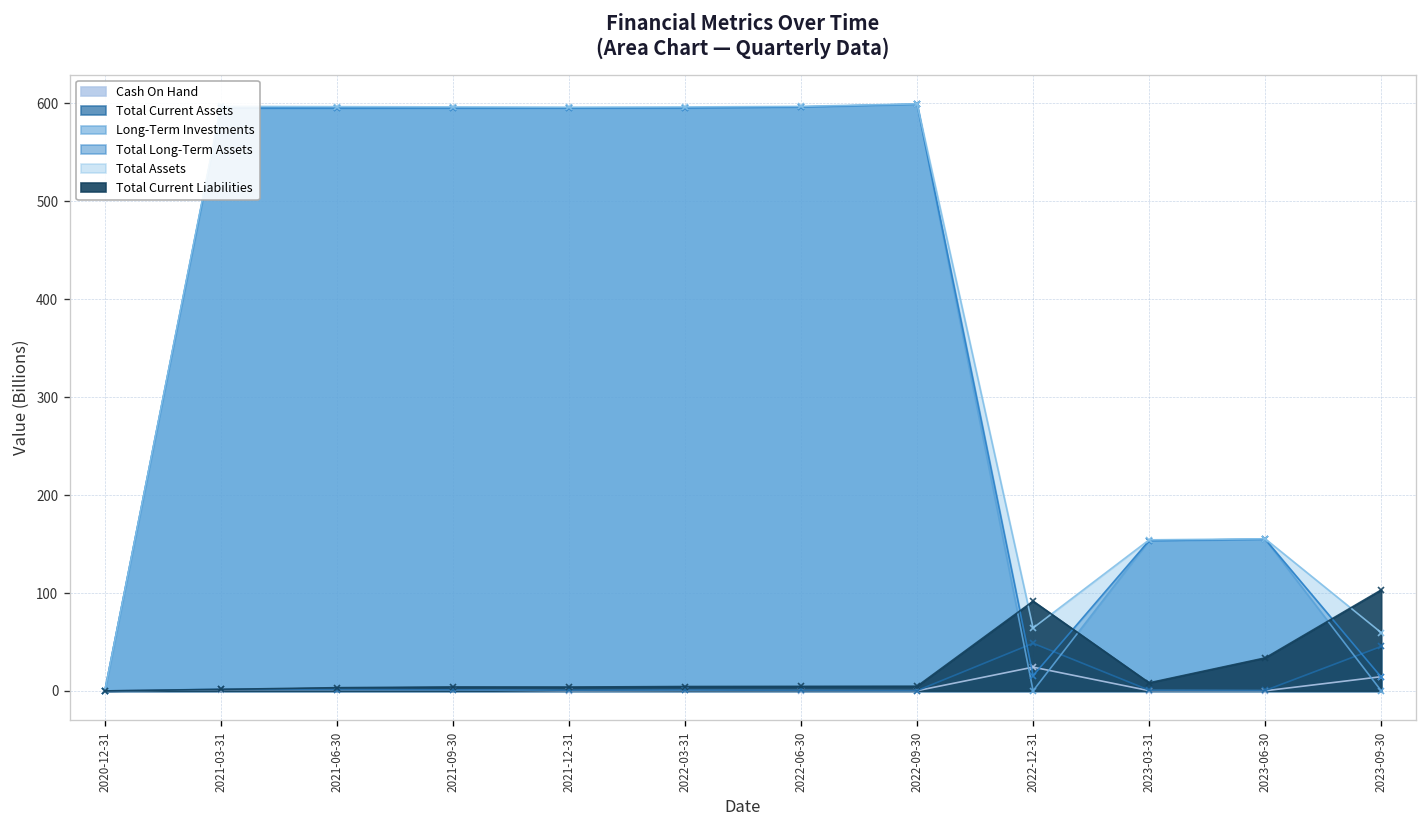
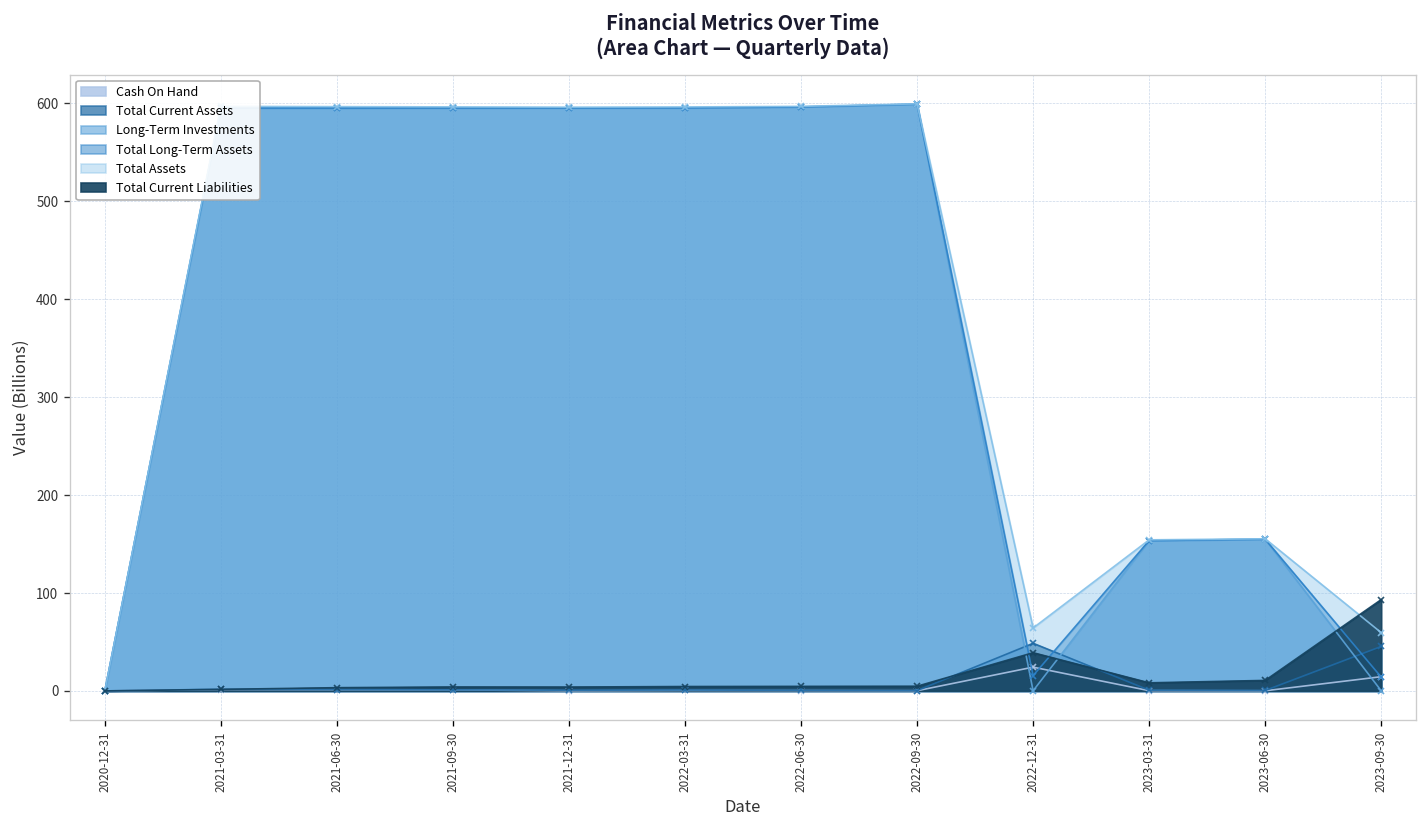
Total Current Liabilities, 2022-12-31: 90 -> 40
Total Current Liabilities, 2023-06-30: 30 -> 10
Total Current Liabilities, 2023-09-30: 100 -> 90
